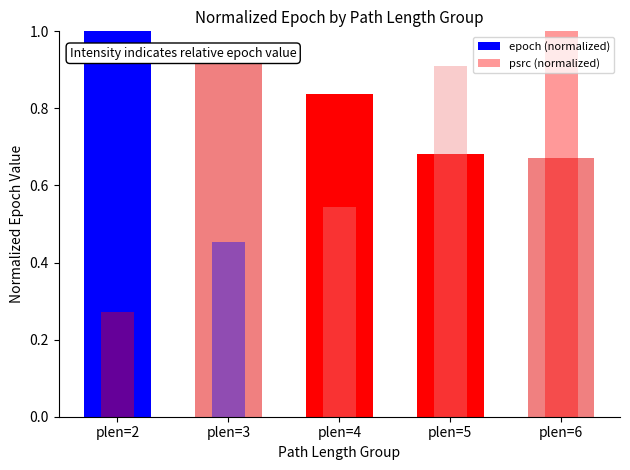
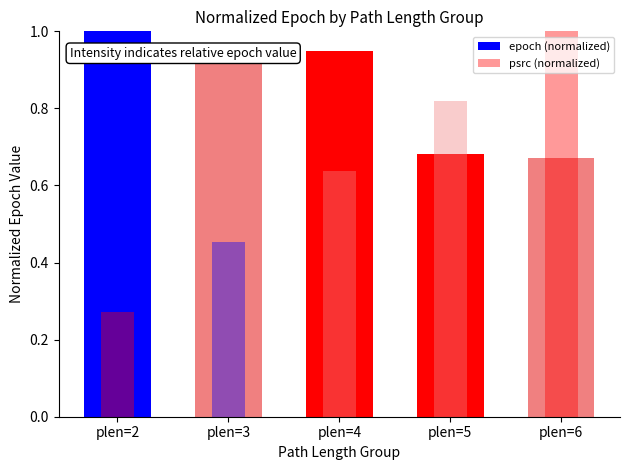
epoch (normalized), plen=4: 0.84 -> 0.95
psrc (normalized), plen=4: 0.55 -> 0.64
psrc (normalized), plen=5: 0.91 -> 0.82
